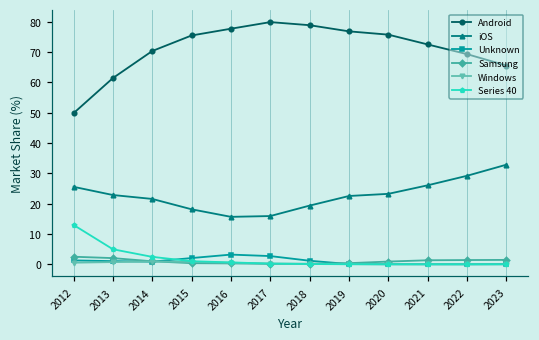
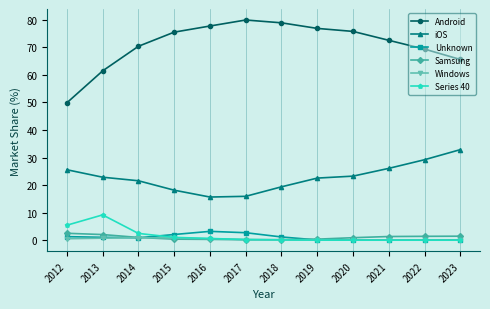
Series 40, 2012: 13 -> 5
Series 40, 2013: 5 -> 9
